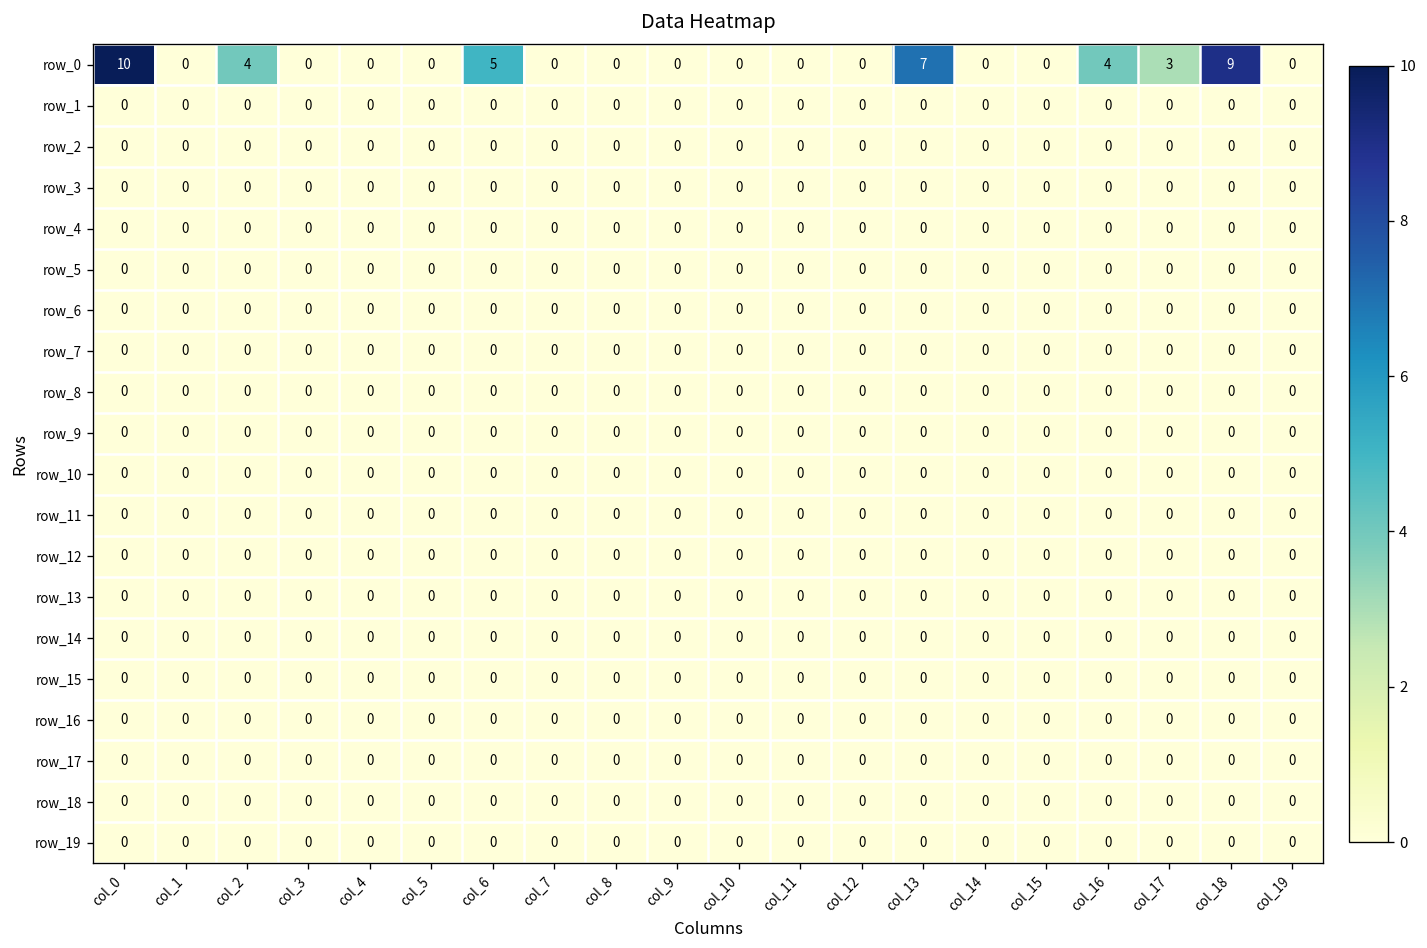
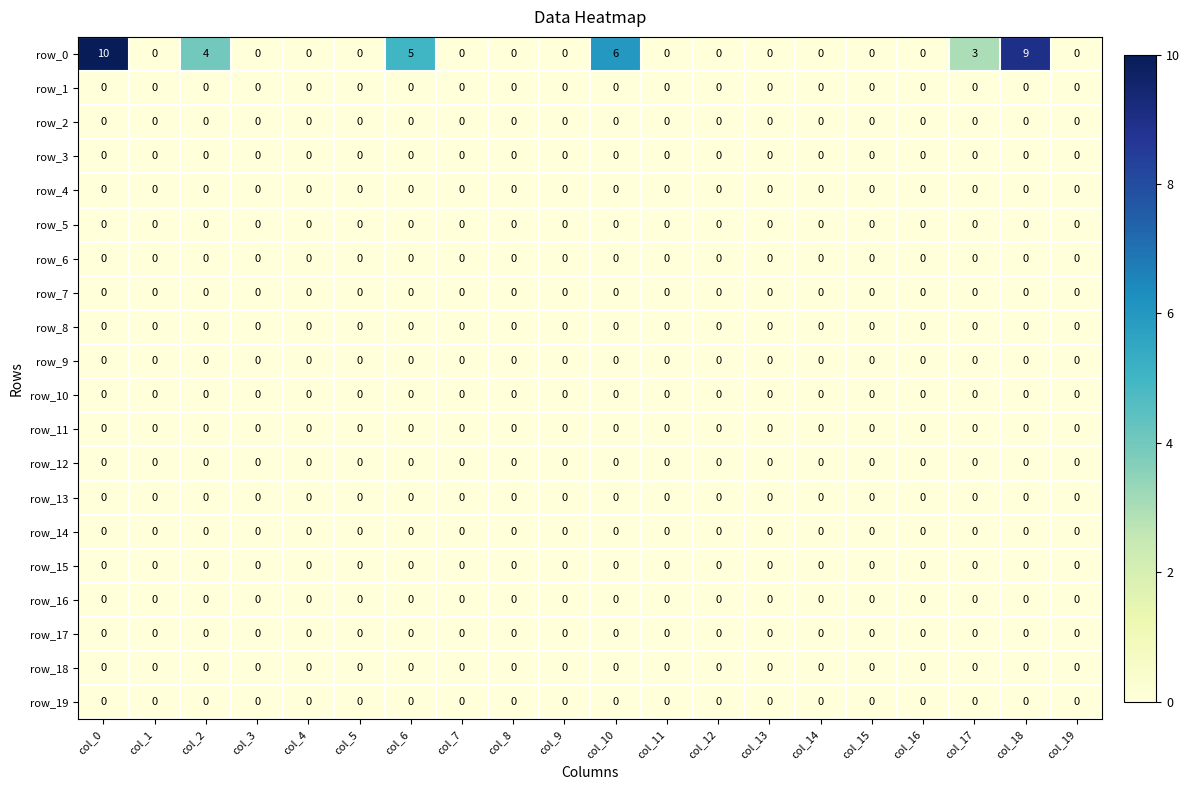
row_0, col_10: 0 -> 6
row_0, col_13: 7 -> 0
row_0, col_16: 4 -> 0
